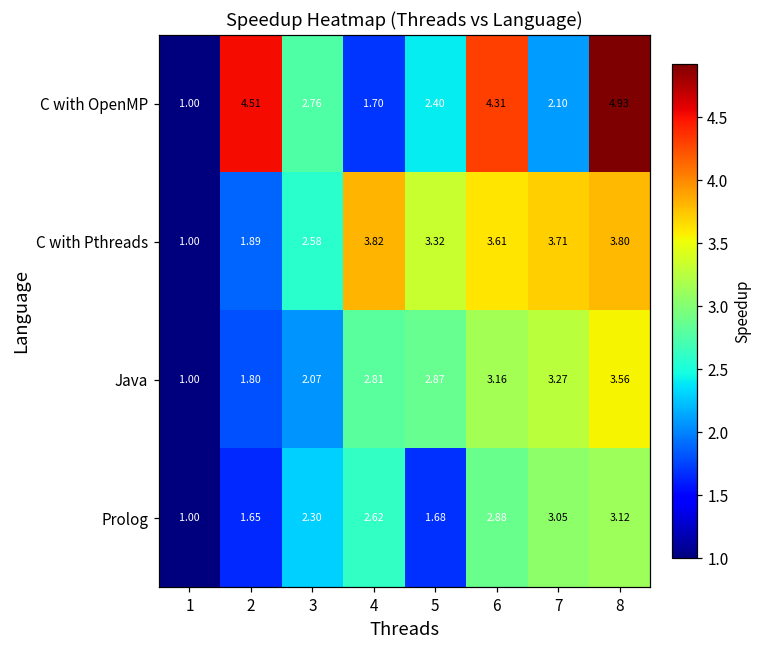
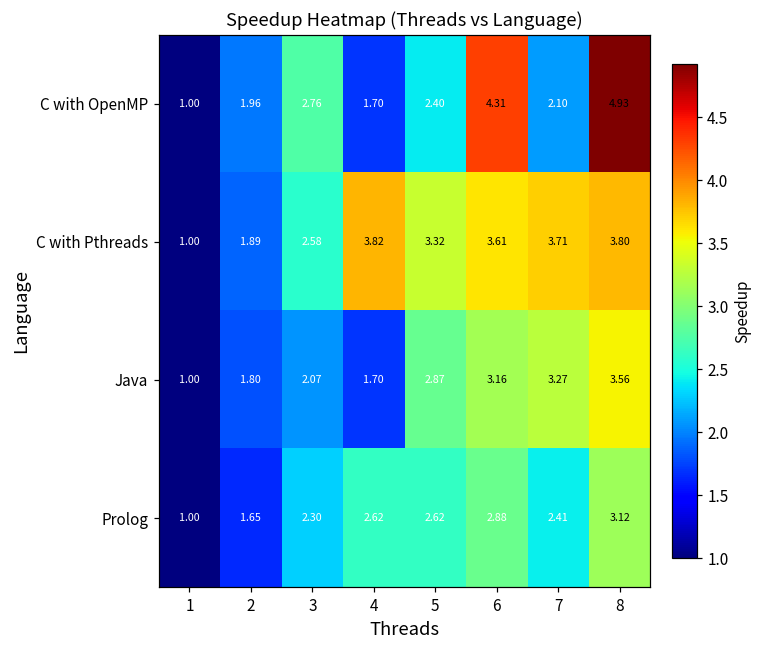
C with OpenMP, 2: 4.51 -> 1.96
Java, 4: 2.81 -> 1.70
Prolog, 5: 1.68 -> 2.62
Prolog, 7: 3.05 -> 2.41
